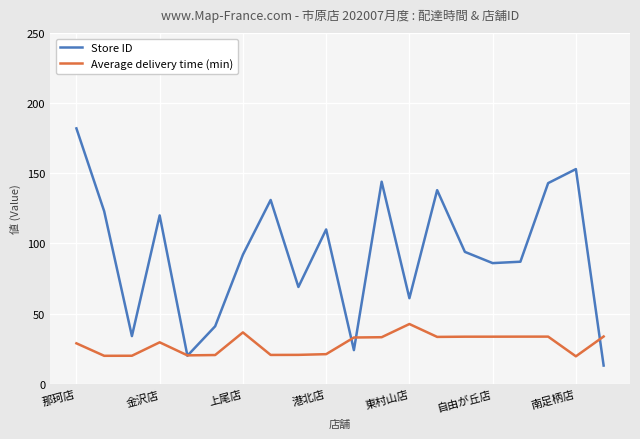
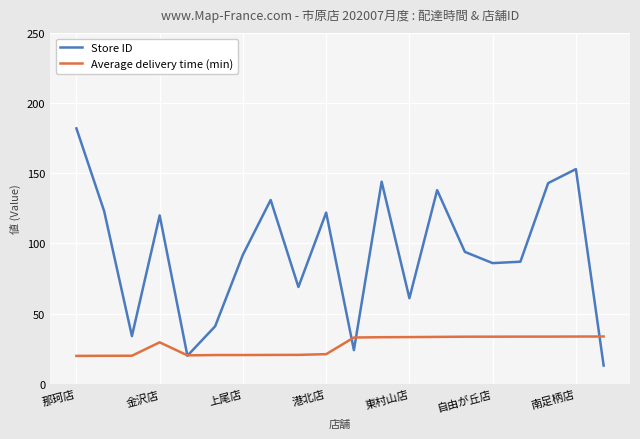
Average delivery time (min), 那珂店: 29 -> 20
Average delivery time (min), 上尾店: 37 -> 21
Store ID, 港北店: 110 -> 122
Average delivery time (min), 東村山店: 43 -> 33
Average delivery time (min), 南足柄店: 20 -> 34
